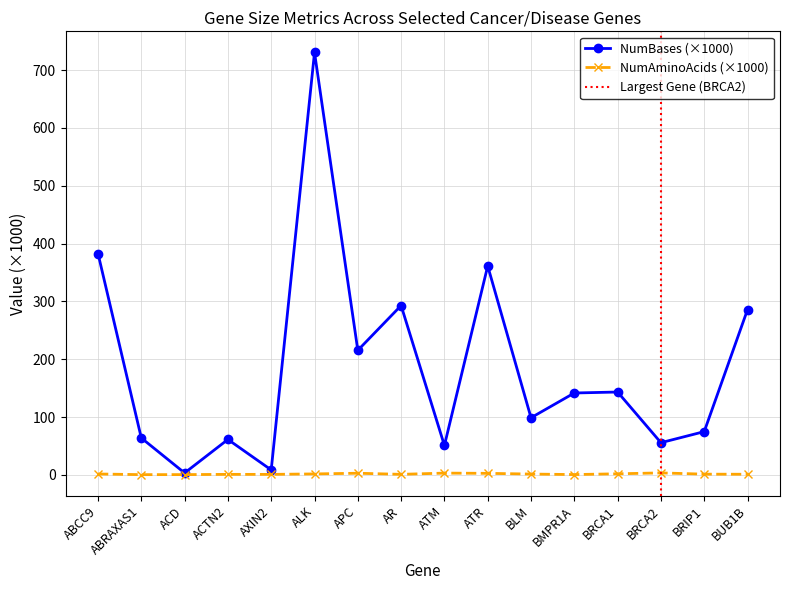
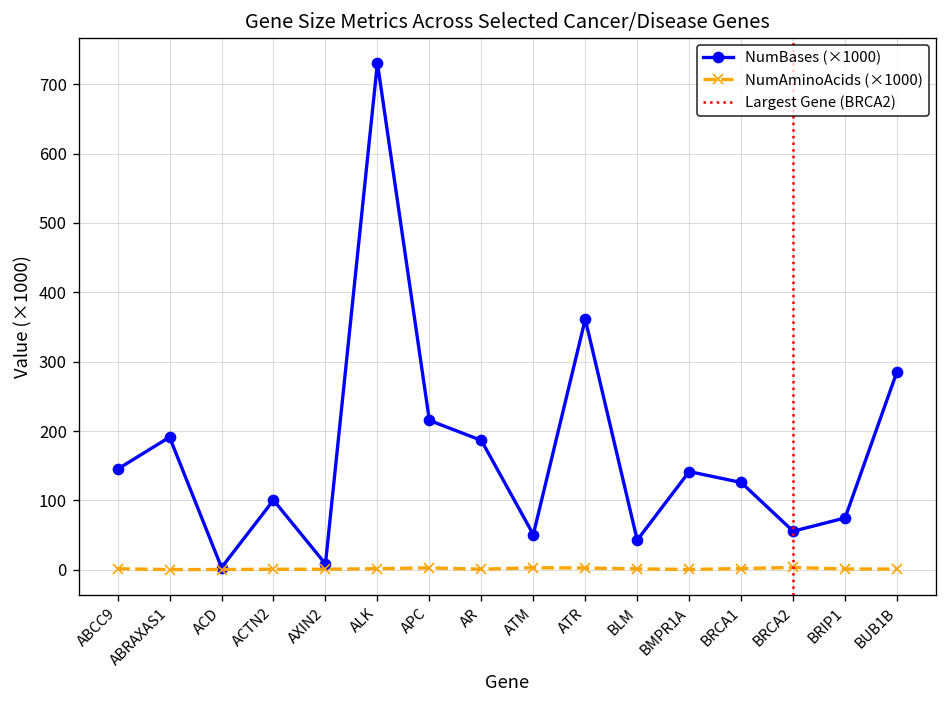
NumBases (×1000), ABCC9: 380 -> 150
NumBases (×1000), ABRAXAS1: 60 -> 190
NumBases (×1000), ACTN2: 60 -> 100
NumBases (×1000), AR: 290 -> 190
NumBases (×1000), BLM: 100 -> 40
NumBases (×1000), BRCA1: 140 -> 130
